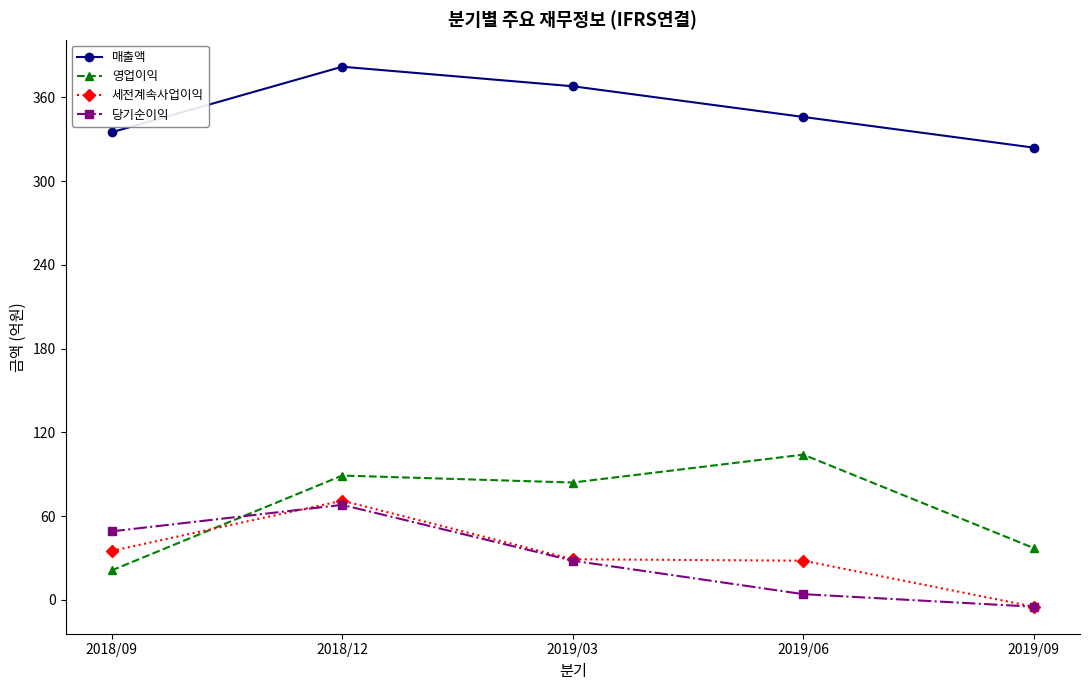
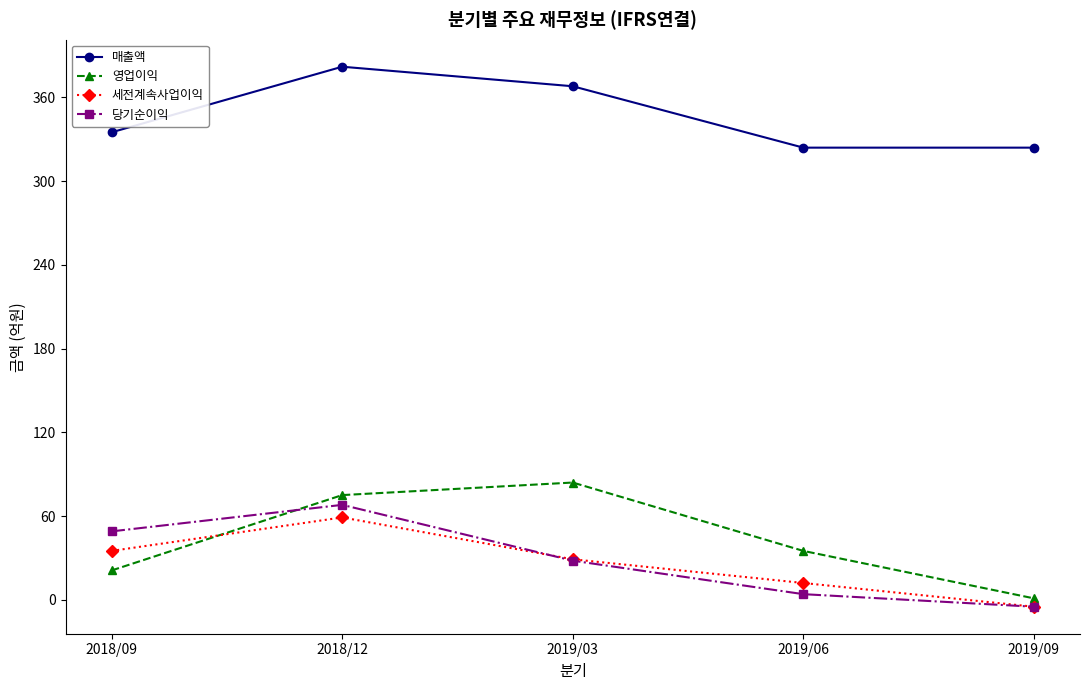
영업이익, 2018/12: 89 -> 75
세전계속사업이익, 2018/12: 71 -> 59
매출액, 2019/06: 346 -> 324
영업이익, 2019/06: 104 -> 35
세전계속사업이익, 2019/06: 28 -> 12
영업이익, 2019/09: 37 -> 1
